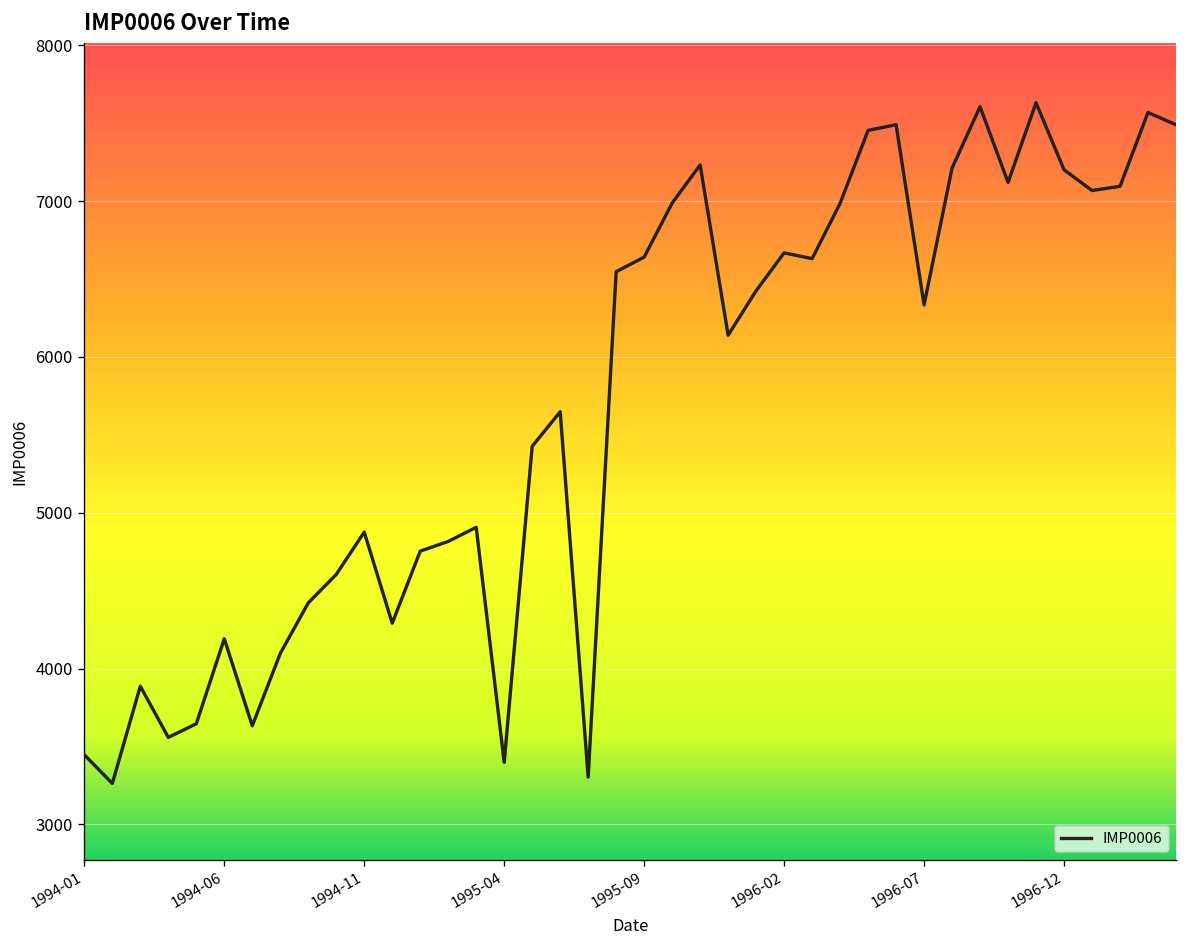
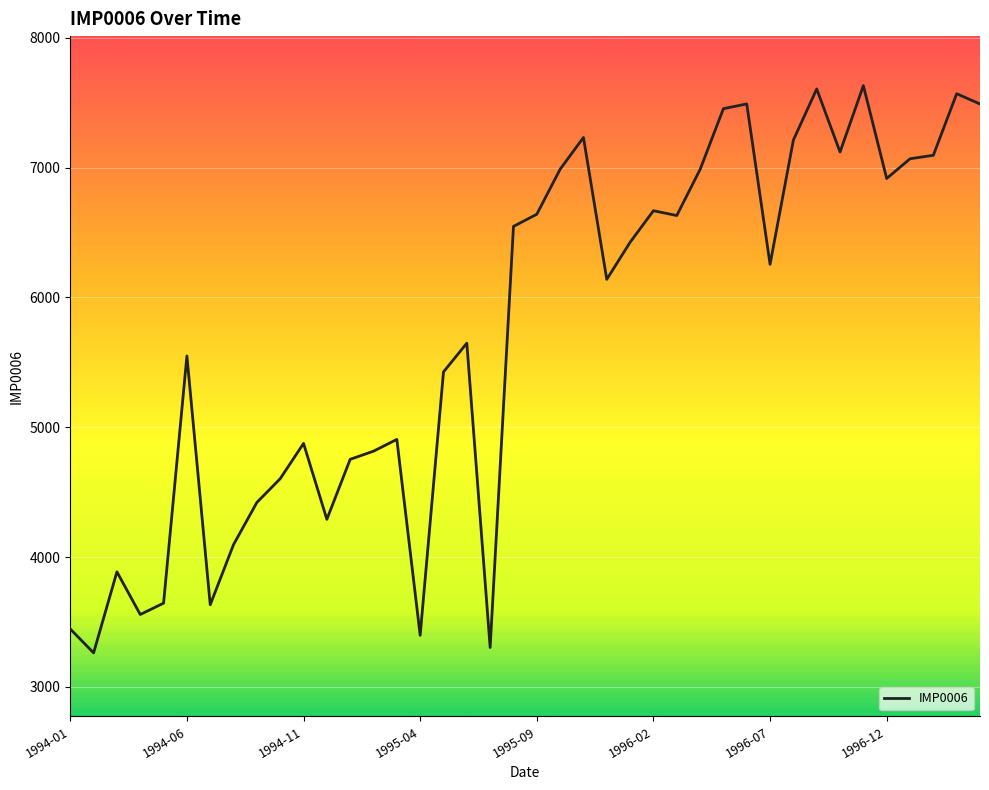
1994-06: 4190 -> 5550
1996-07: 6330 -> 6260
1996-12: 7200 -> 6920
